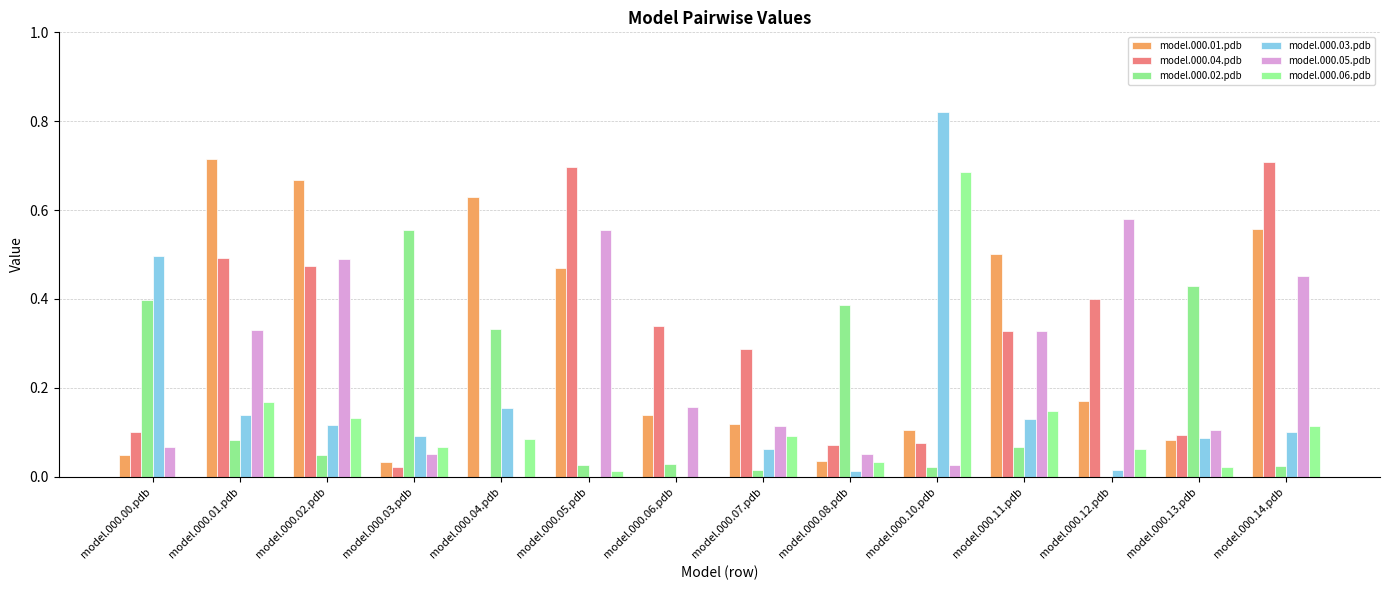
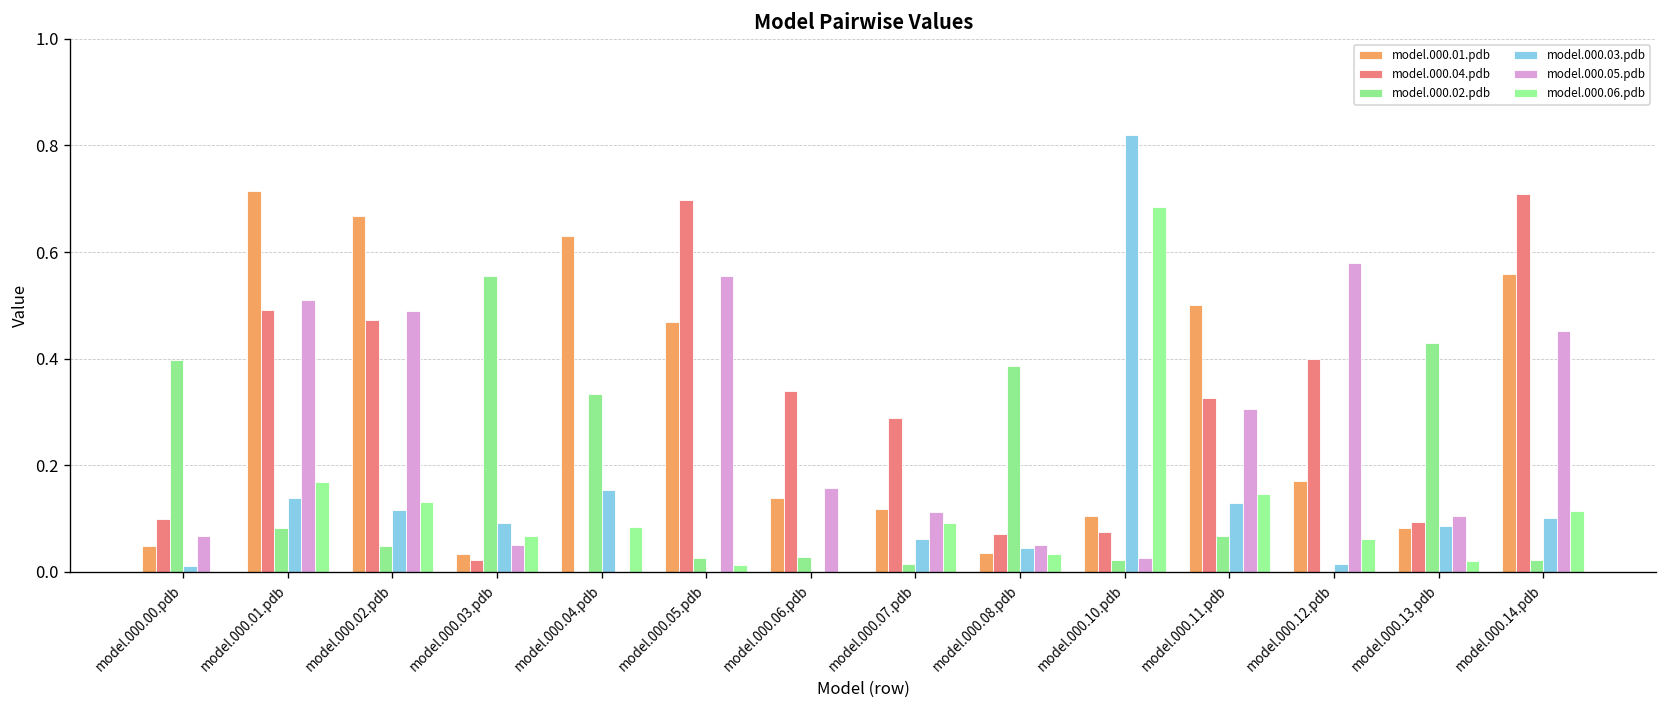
model.000.03.pdb, model.000.00.pdb: 0.50 -> 0.01
model.000.05.pdb, model.000.01.pdb: 0.33 -> 0.51
model.000.03.pdb, model.000.08.pdb: 0.01 -> 0.04
model.000.05.pdb, model.000.11.pdb: 0.33 -> 0.31
